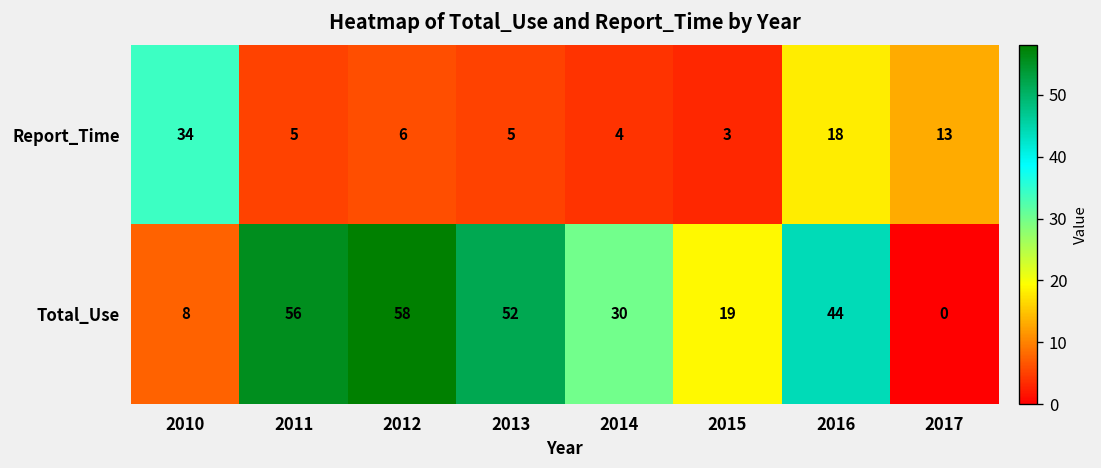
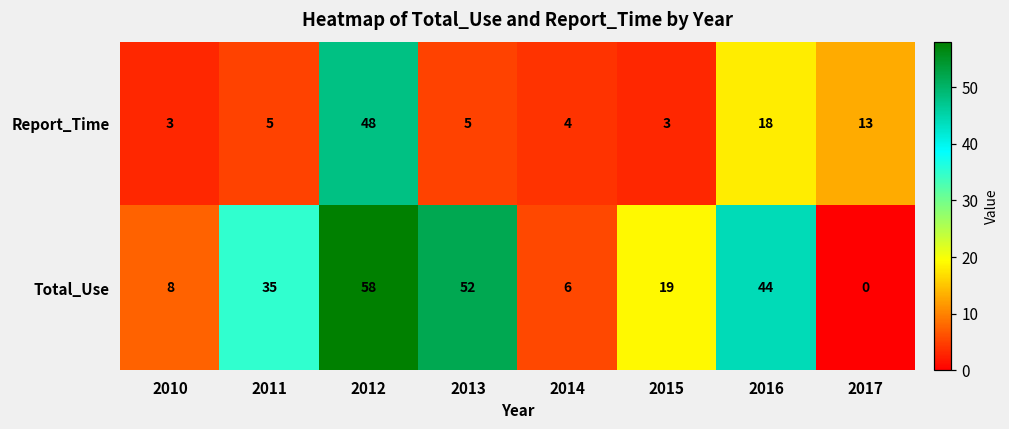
Report_Time, 2010: 34 -> 3
Report_Time, 2012: 6 -> 48
Total_Use, 2011: 56 -> 35
Total_Use, 2014: 30 -> 6
